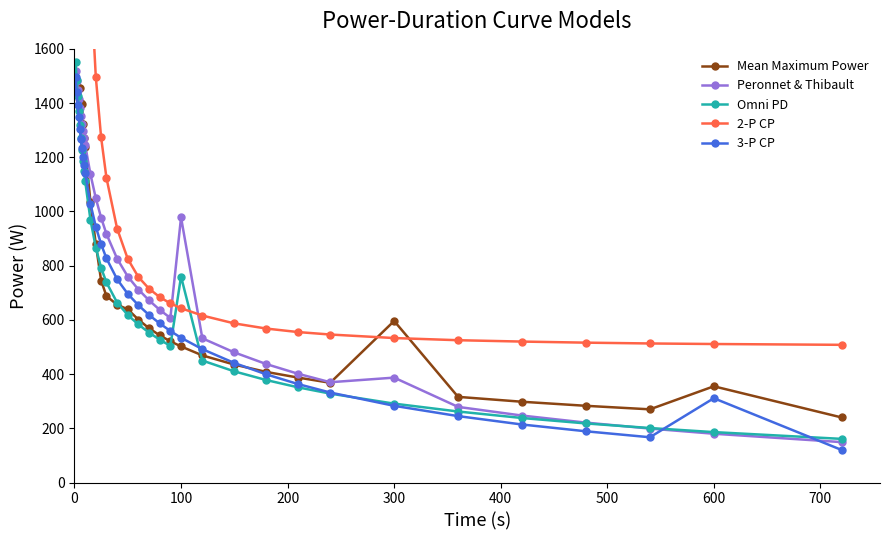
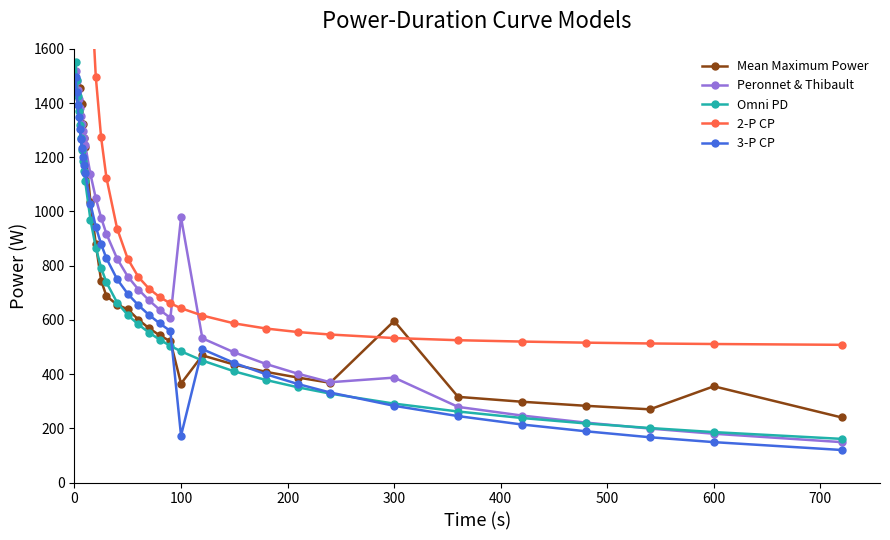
Mean Maximum Power, 100: 500 -> 370
Omni PD, 100: 760 -> 480
3-P CP, 100: 530 -> 170
3-P CP, 600: 310 -> 150
